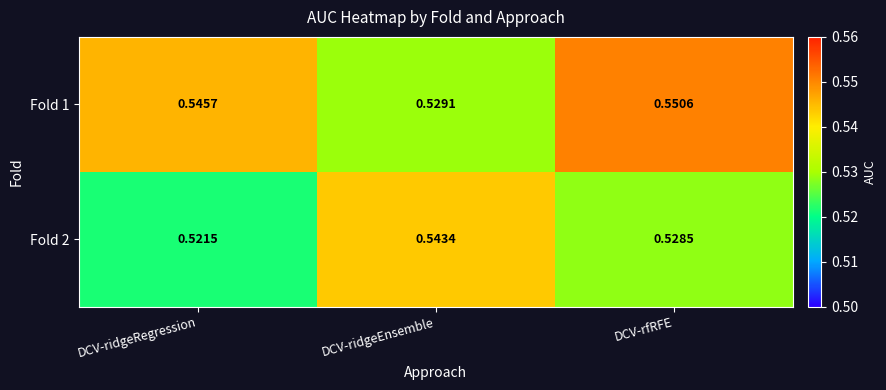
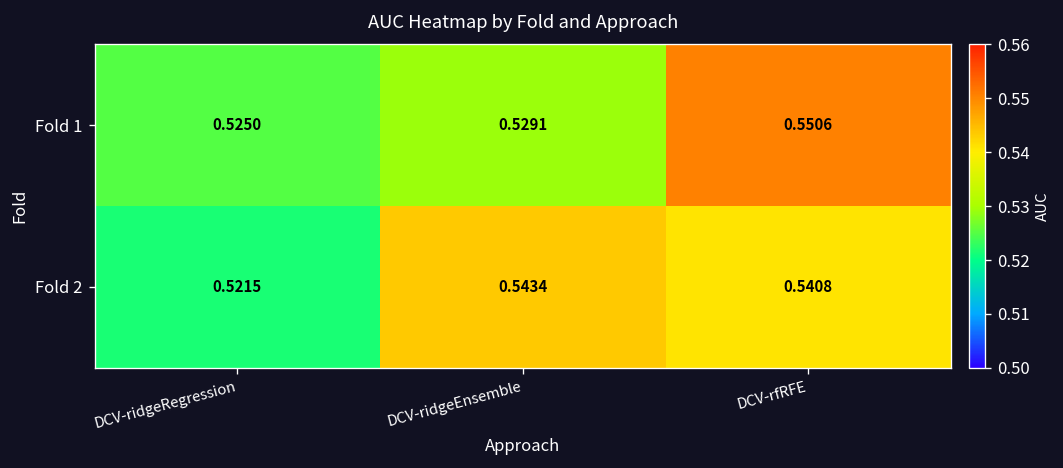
Fold 1, DCV-ridgeRegression: 0.5457 -> 0.5250
Fold 2, DCV-rfRFE: 0.5285 -> 0.5408
